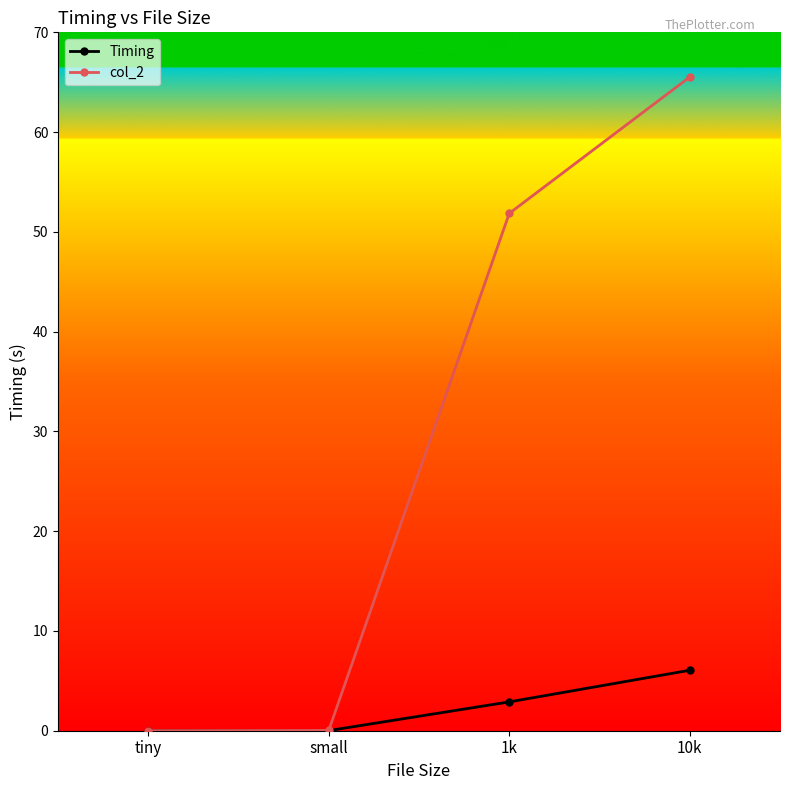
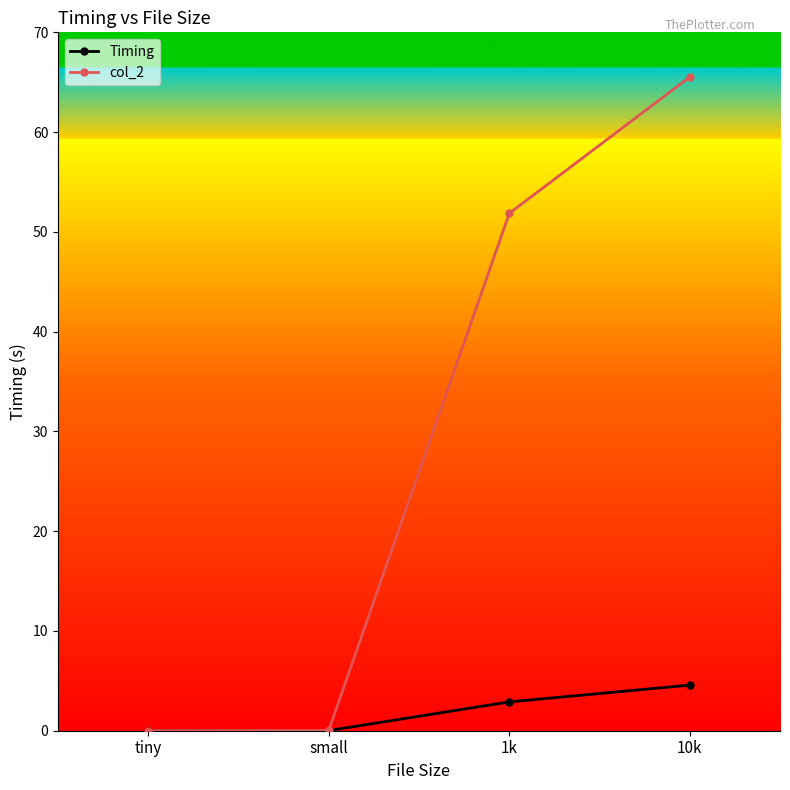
Timing, 10k: 6 -> 5
